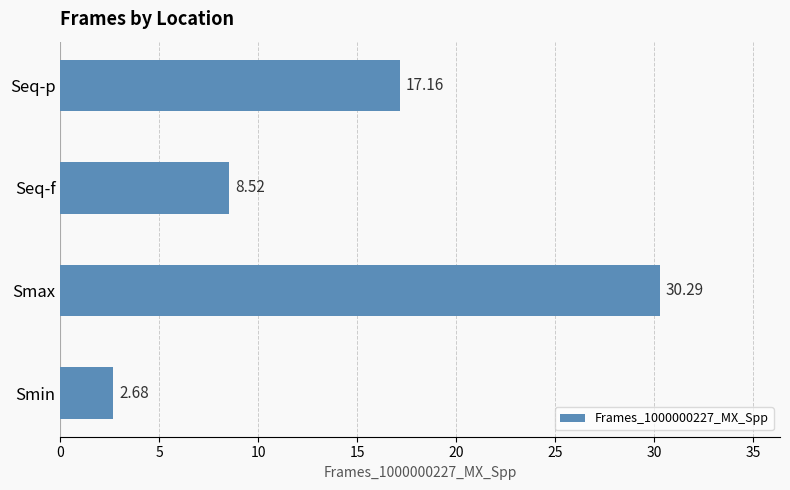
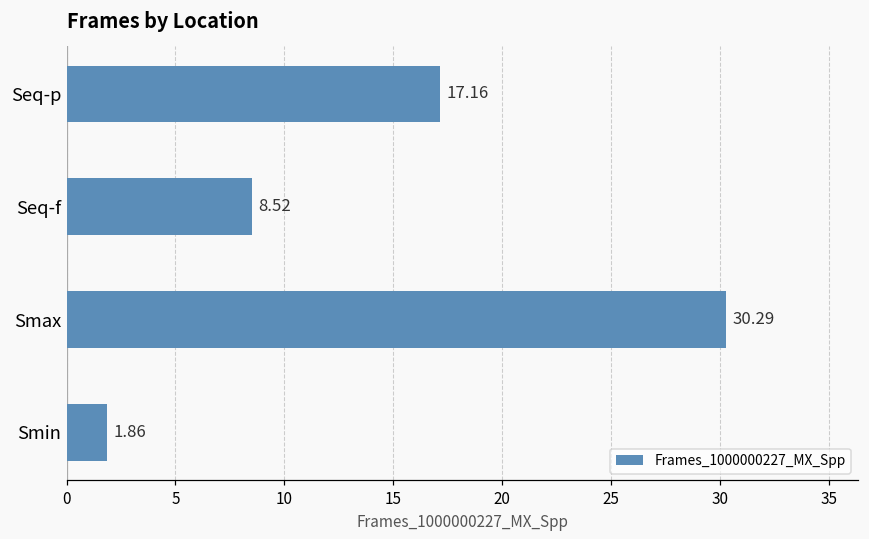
Smin: 2.68 -> 1.86
